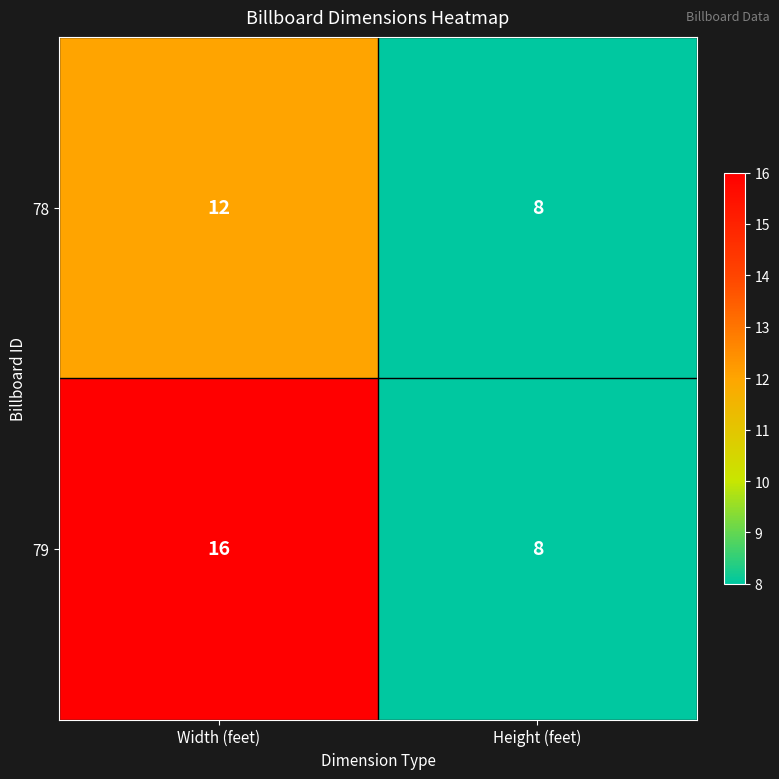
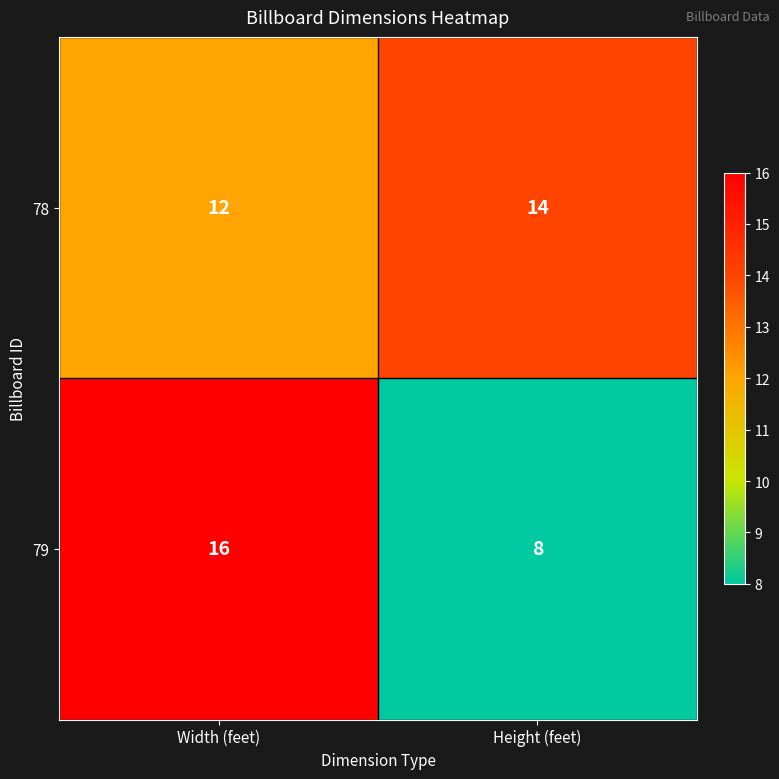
78, Height (feet): 8 -> 14
